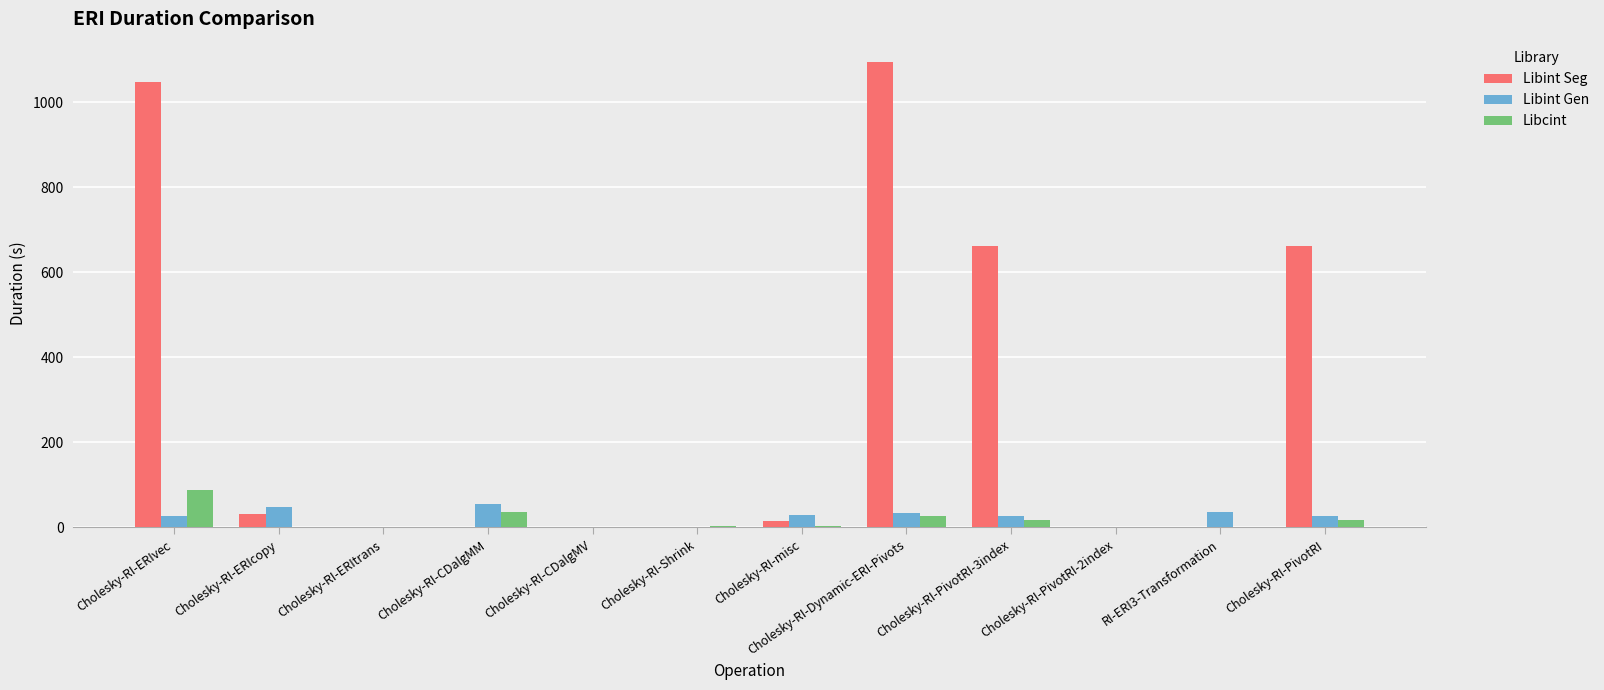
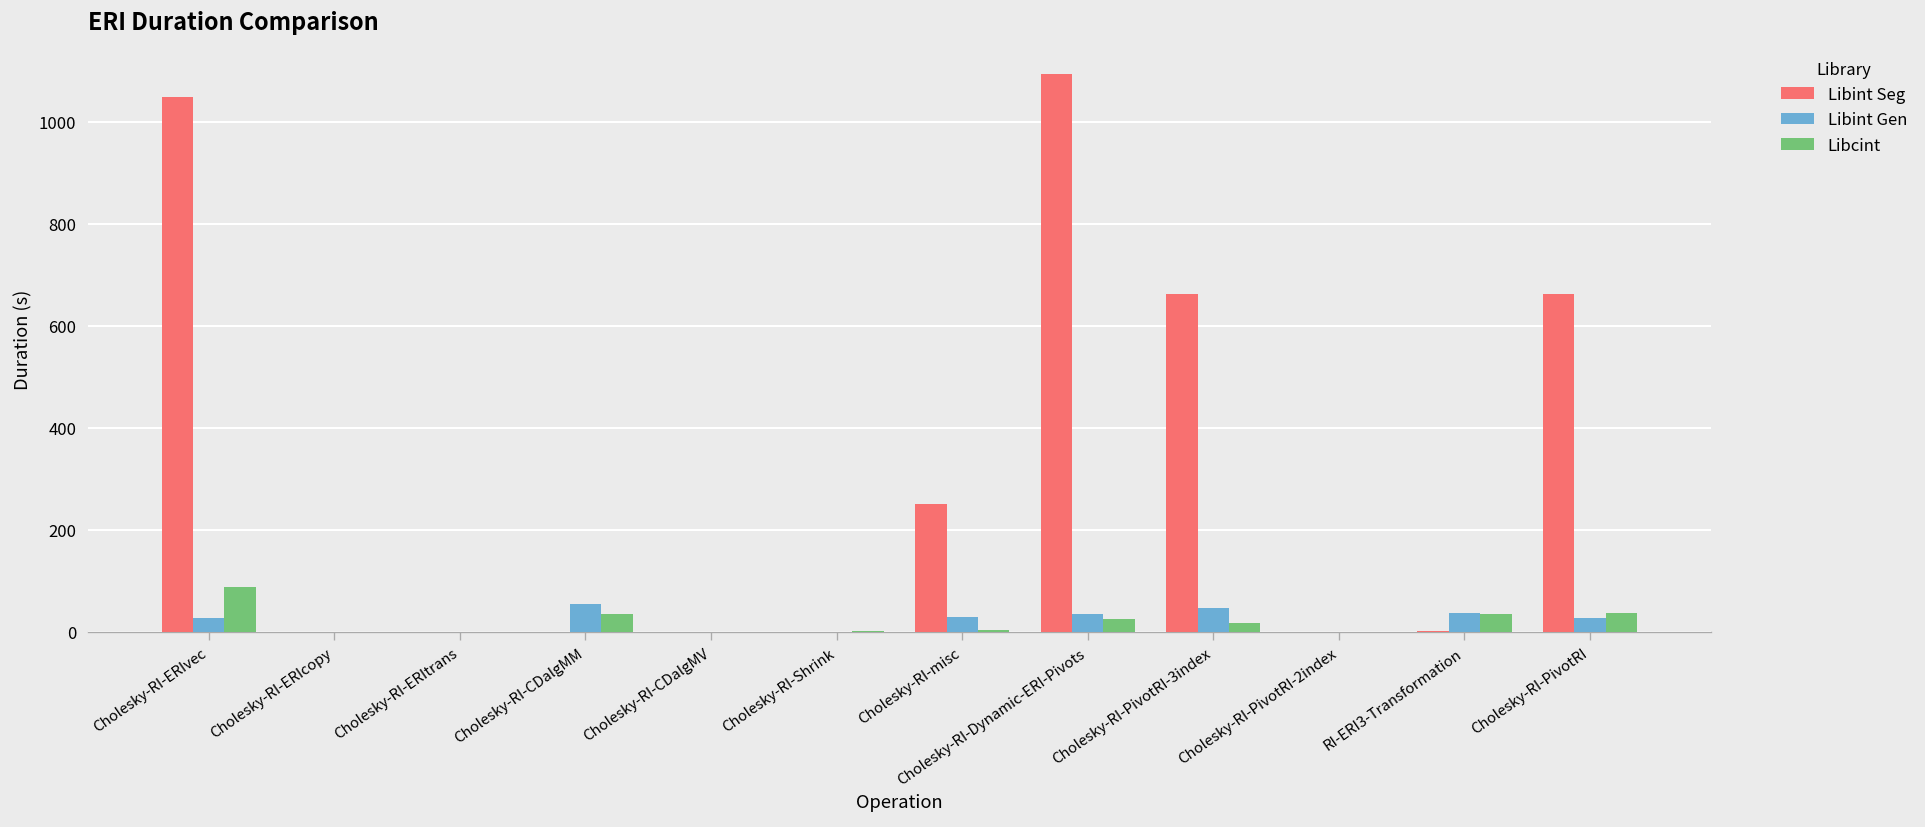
Libint Seg, Cholesky-RI-ERIcopy: 30 -> 0
Libint Gen, Cholesky-RI-ERIcopy: 50 -> 0
Libint Seg, Cholesky-RI-misc: 20 -> 250
Libint Gen, Cholesky-RI-PivotRI-3index: 30 -> 50
Libcint, RI-ERI3-Transformation: 0 -> 40
Libcint, Cholesky-RI-PivotRI: 20 -> 40
